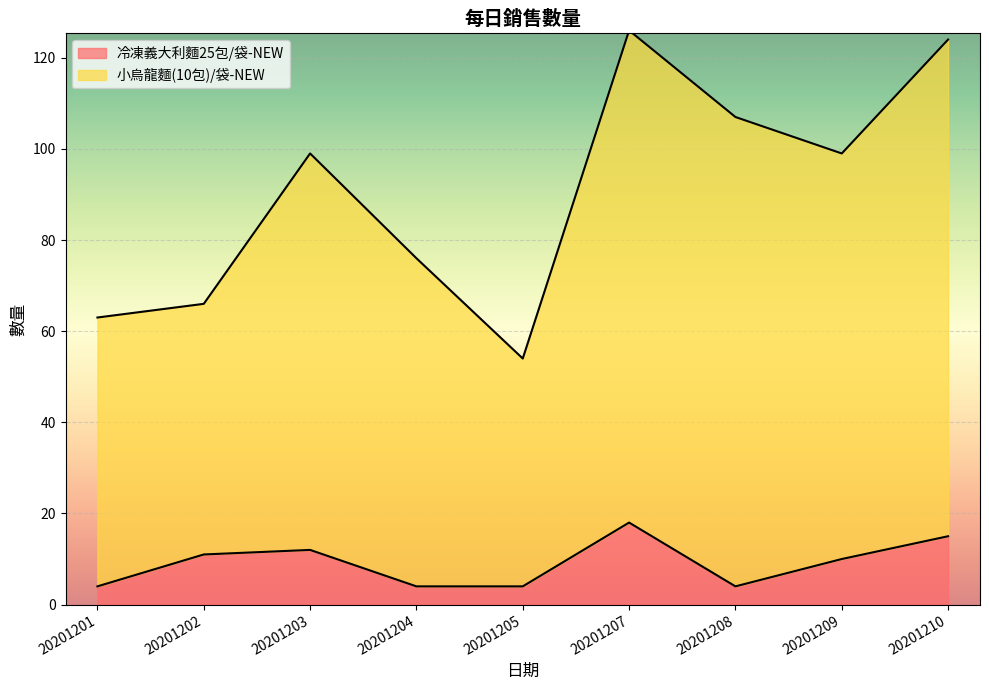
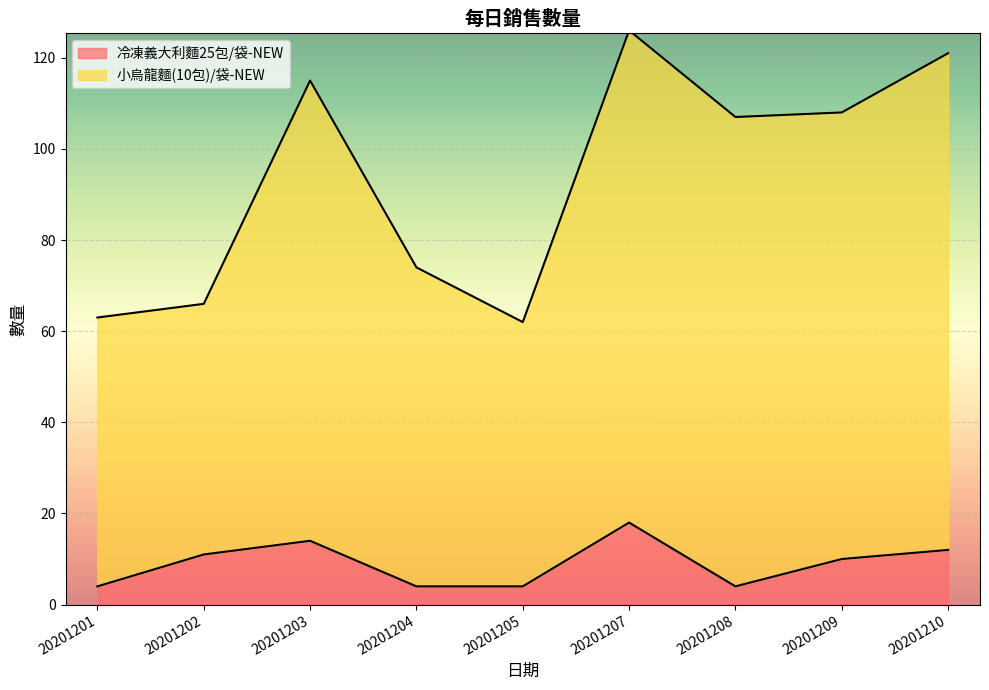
冷凍義大利麵25包/袋-NEW, 20201203: 12 -> 14
小烏龍麵(10包)/袋-NEW, 20201203: 87 -> 101
小烏龍麵(10包)/袋-NEW, 20201204: 72 -> 70
小烏龍麵(10包)/袋-NEW, 20201205: 50 -> 58
小烏龍麵(10包)/袋-NEW, 20201209: 89 -> 98
冷凍義大利麵25包/袋-NEW, 20201210: 15 -> 12
